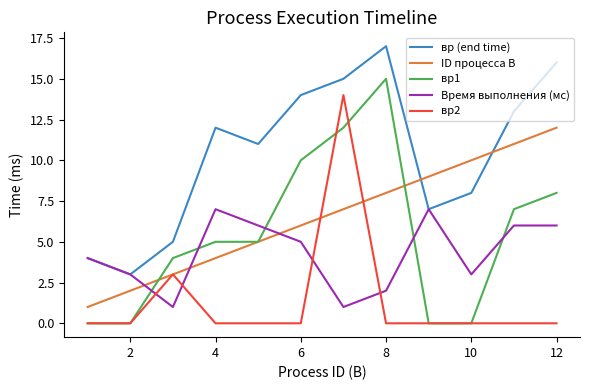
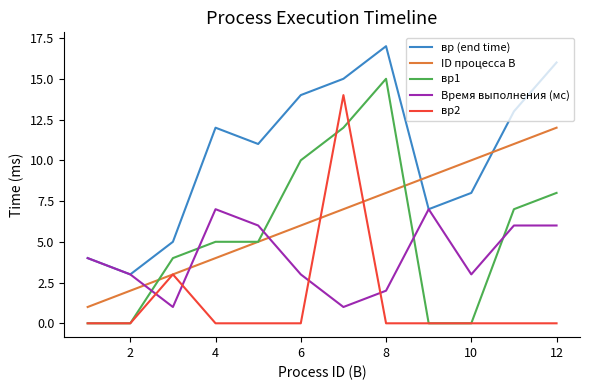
Время выполнения (мс), 6: 5 -> 3
